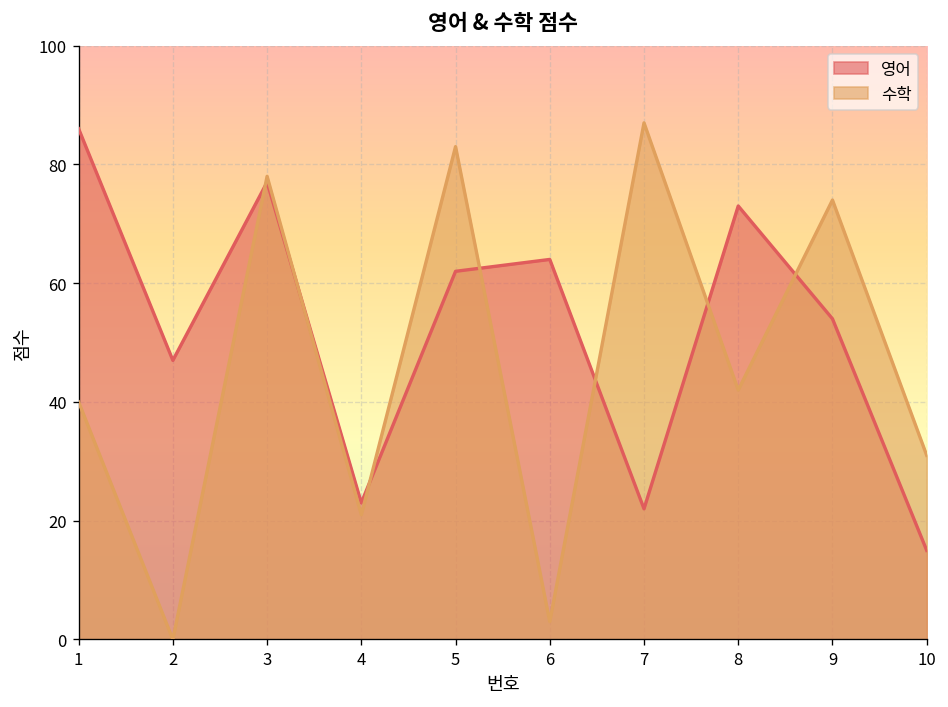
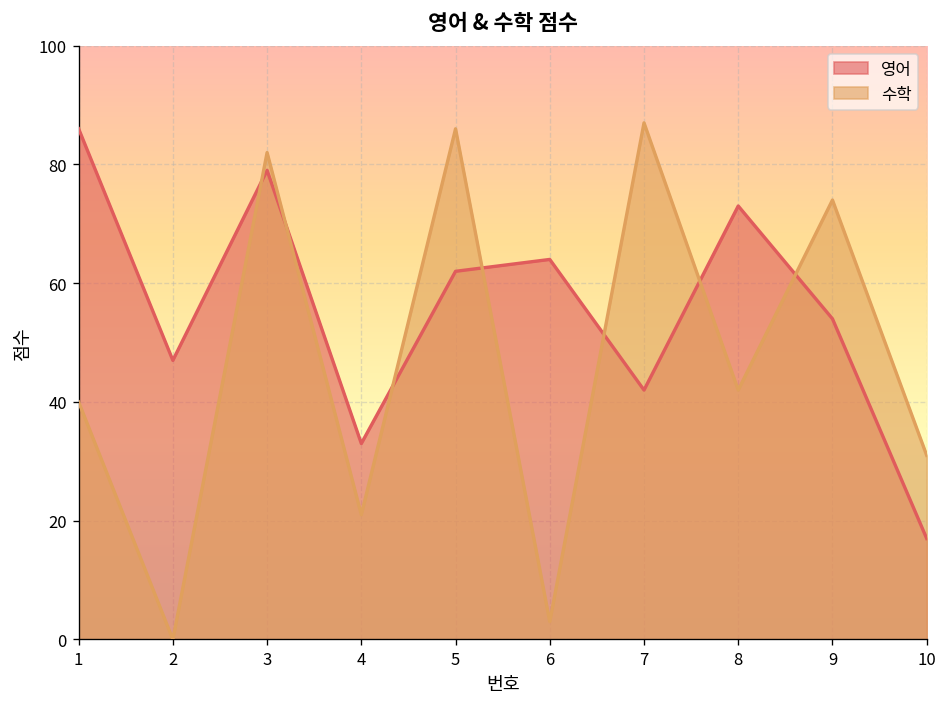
영어, 3: 77 -> 79
수학, 3: 78 -> 82
영어, 4: 23 -> 33
수학, 5: 83 -> 86
영어, 7: 22 -> 42
영어, 10: 15 -> 17
